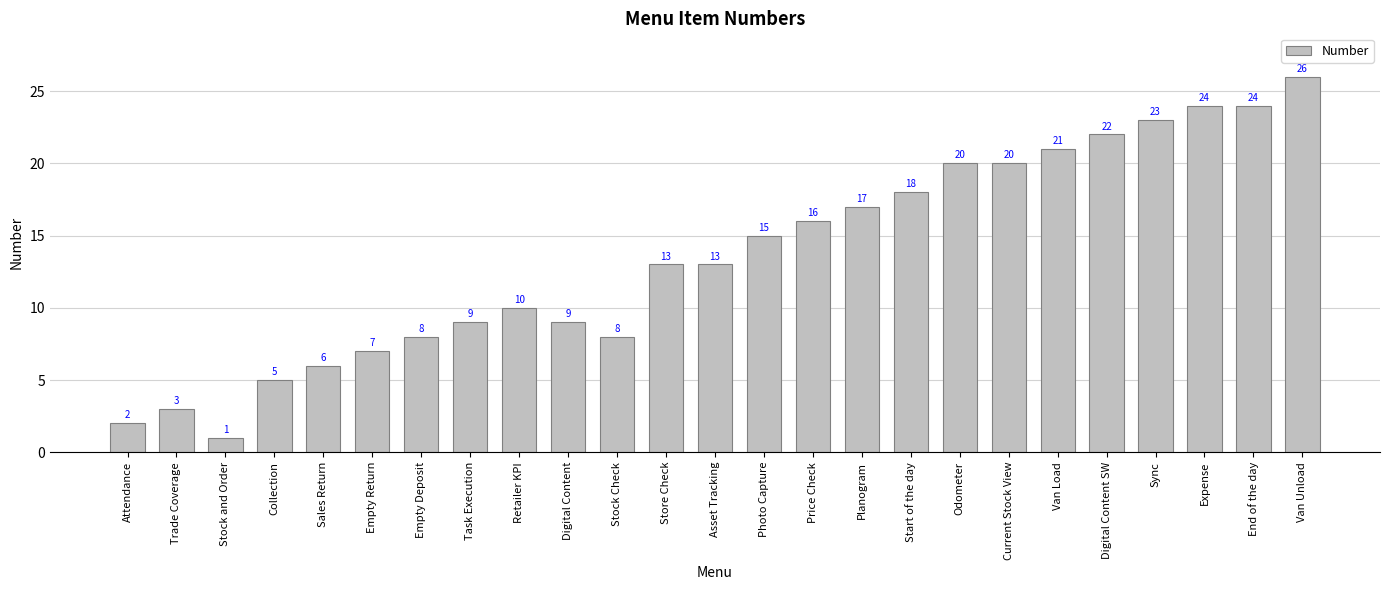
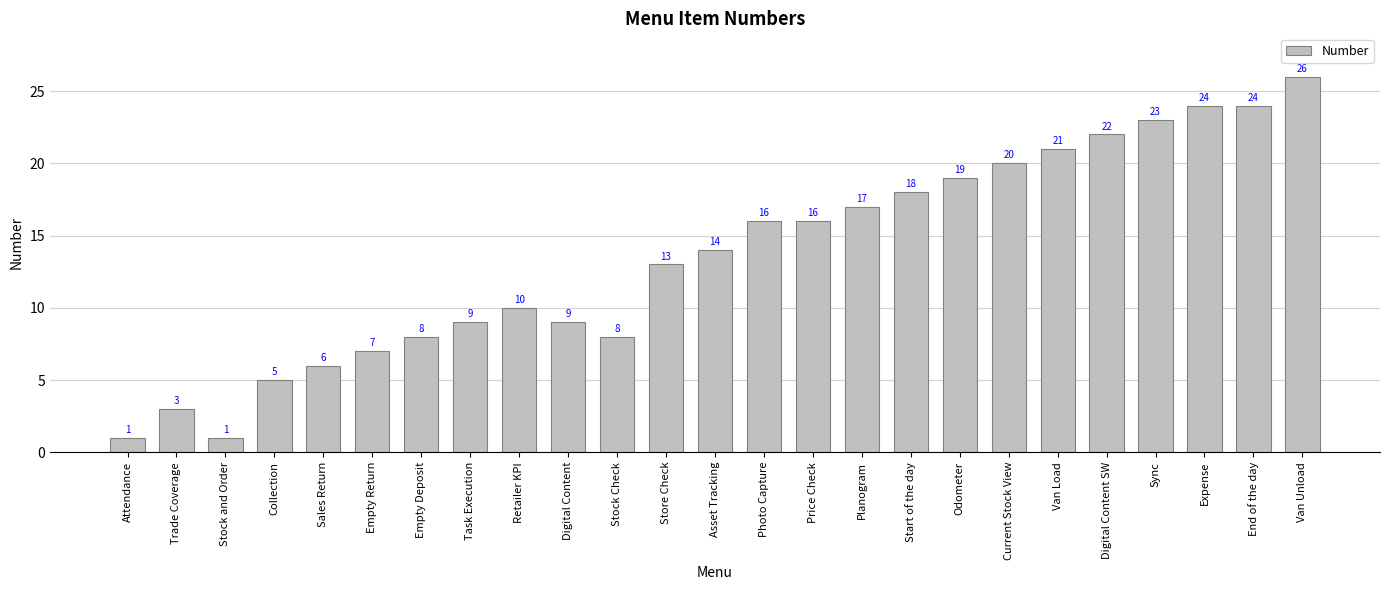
Attendance: 2 -> 1
Asset Tracking: 13 -> 14
Photo Capture: 15 -> 16
Odometer: 20 -> 19
